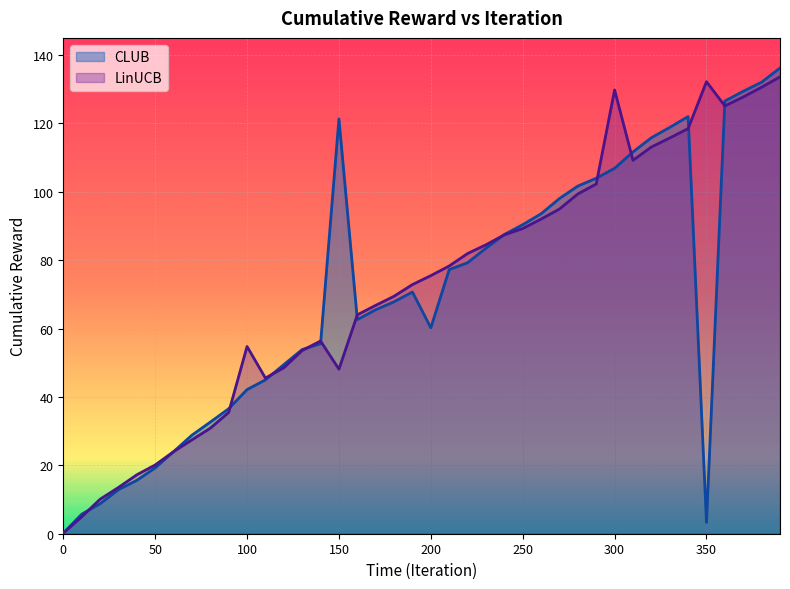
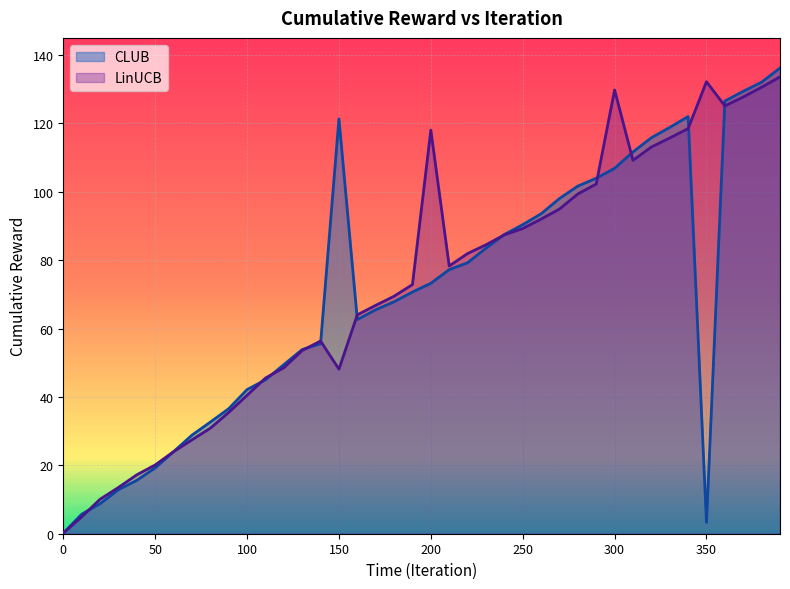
LinUCB, 100: 55 -> 40
CLUB, 200: 60 -> 73
LinUCB, 200: 75 -> 118
